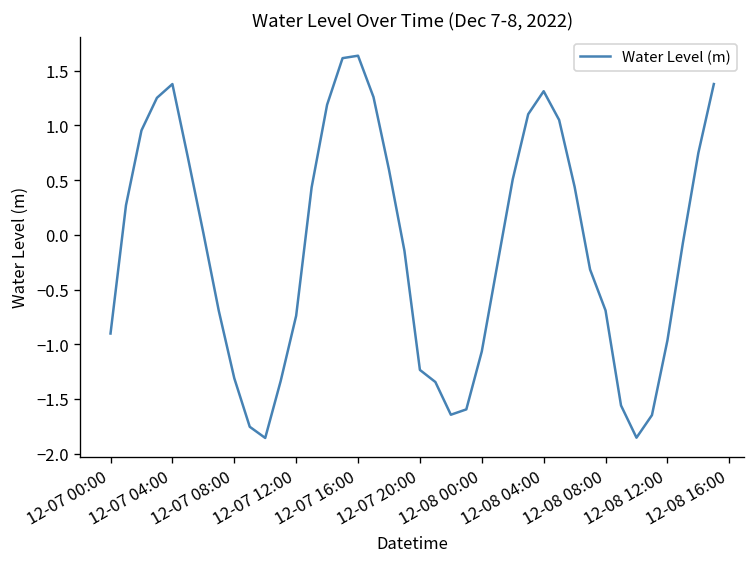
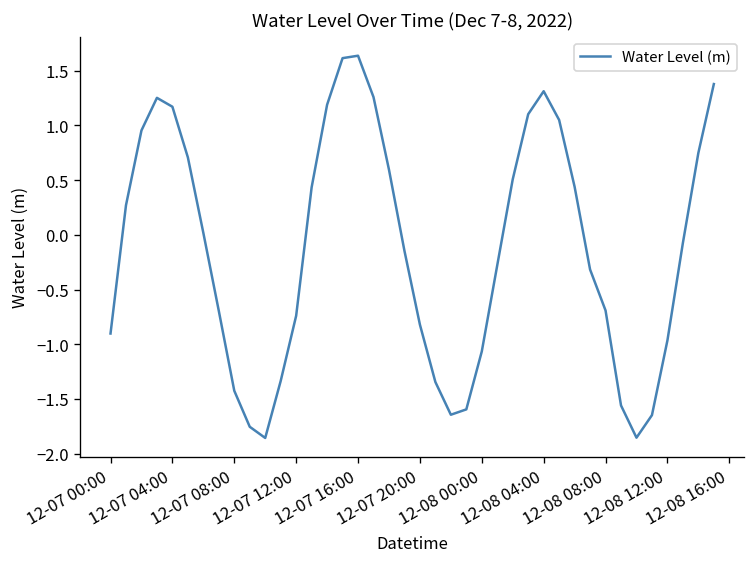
12-07 04:00: 1.4 -> 1.2
12-07 08:00: -1.3 -> -1.4
12-07 20:00: -1.2 -> -0.8
